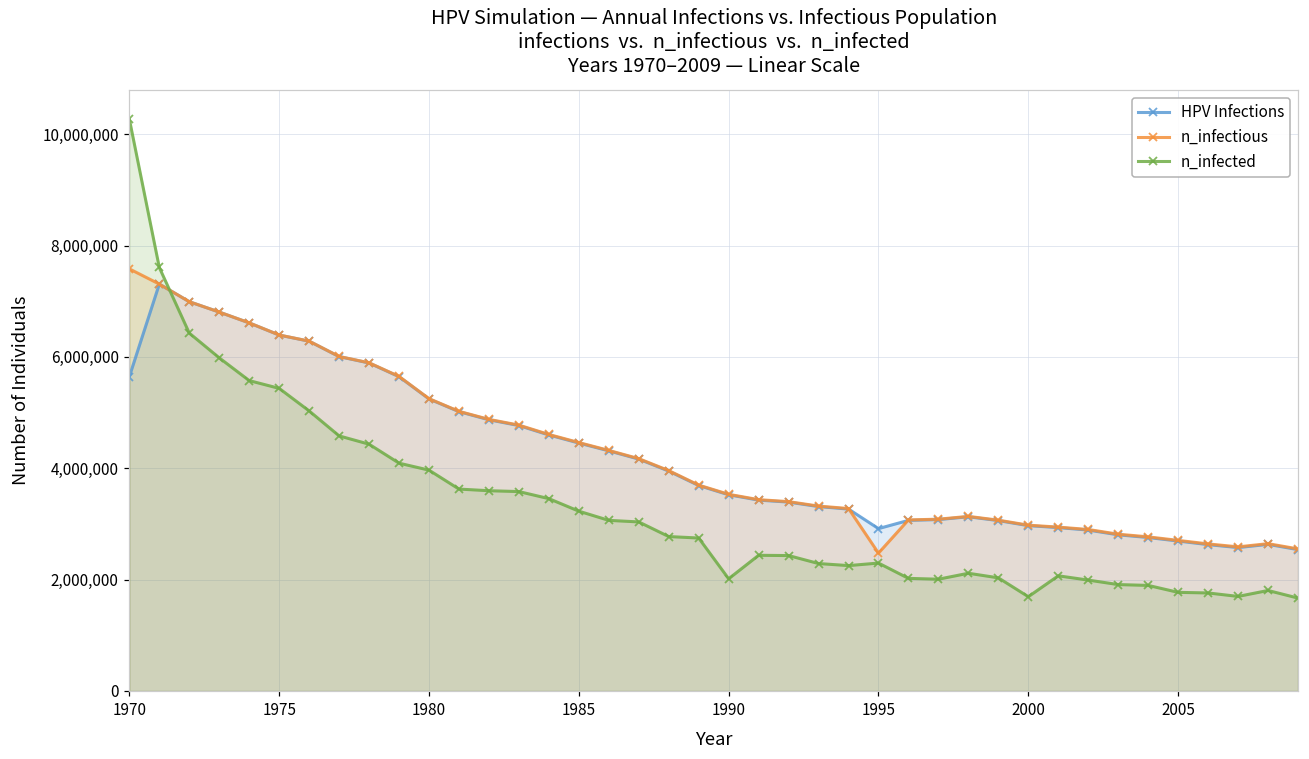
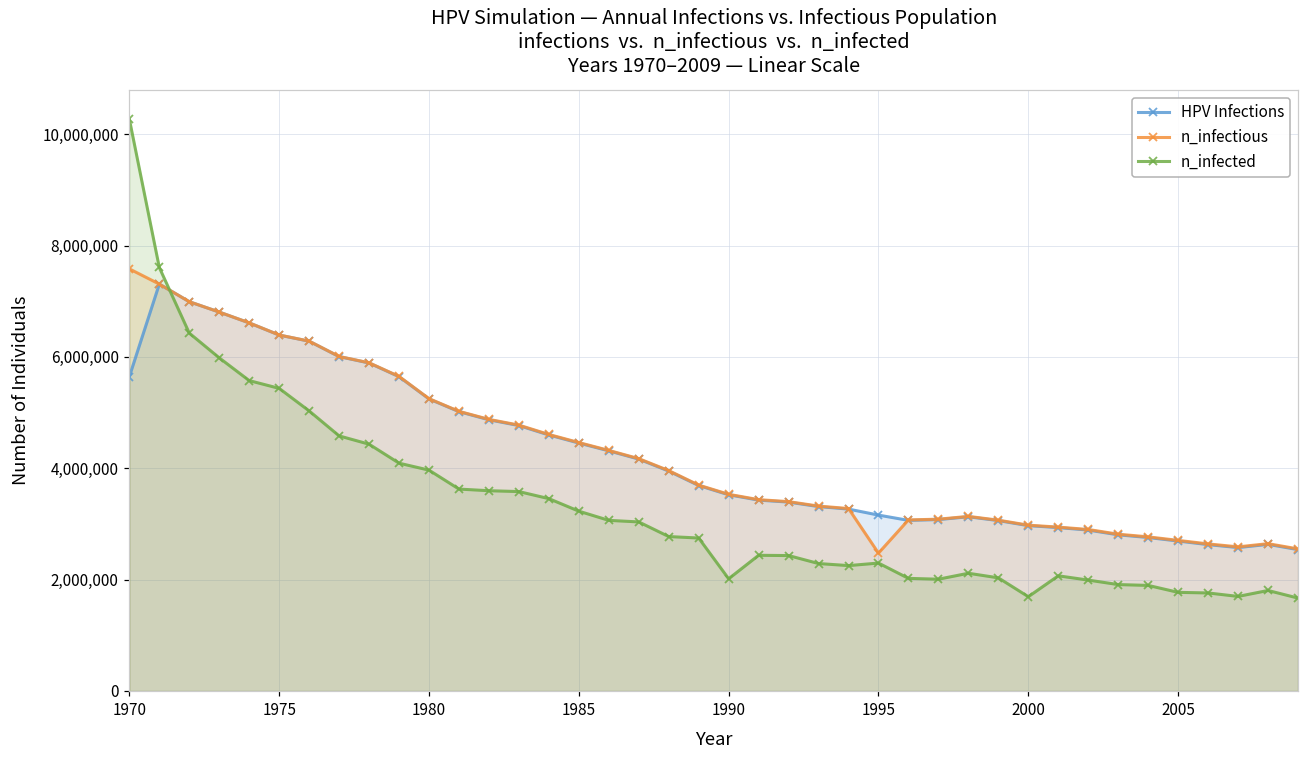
HPV Infections, 1995: 2,900,000 -> 3,200,000
